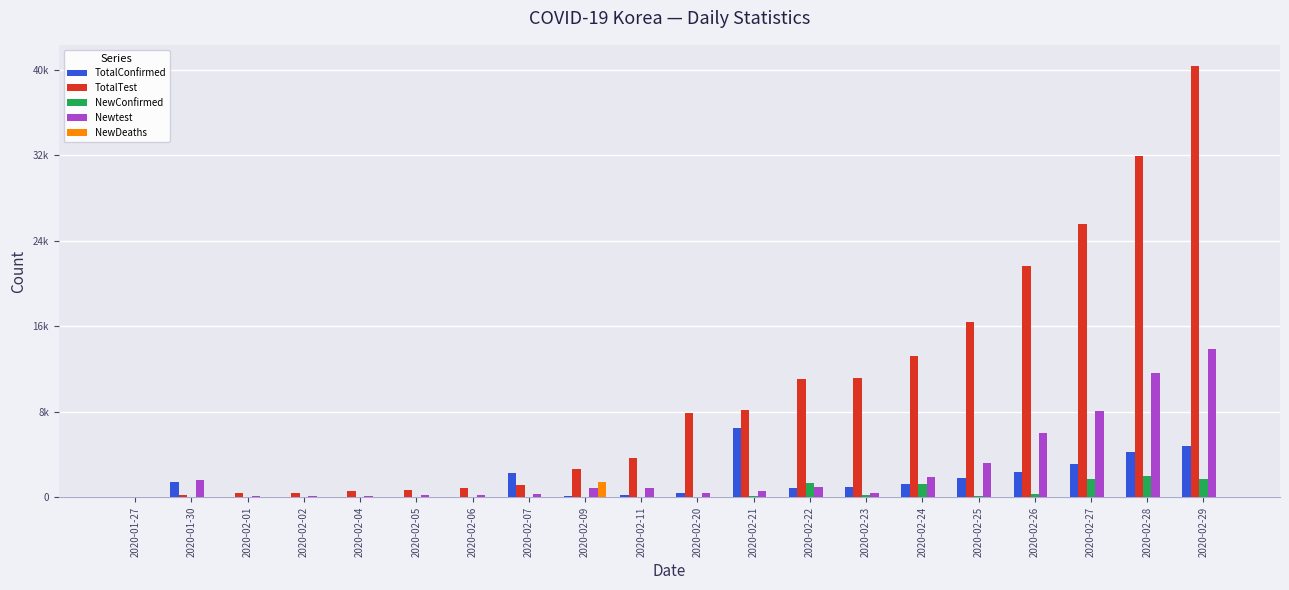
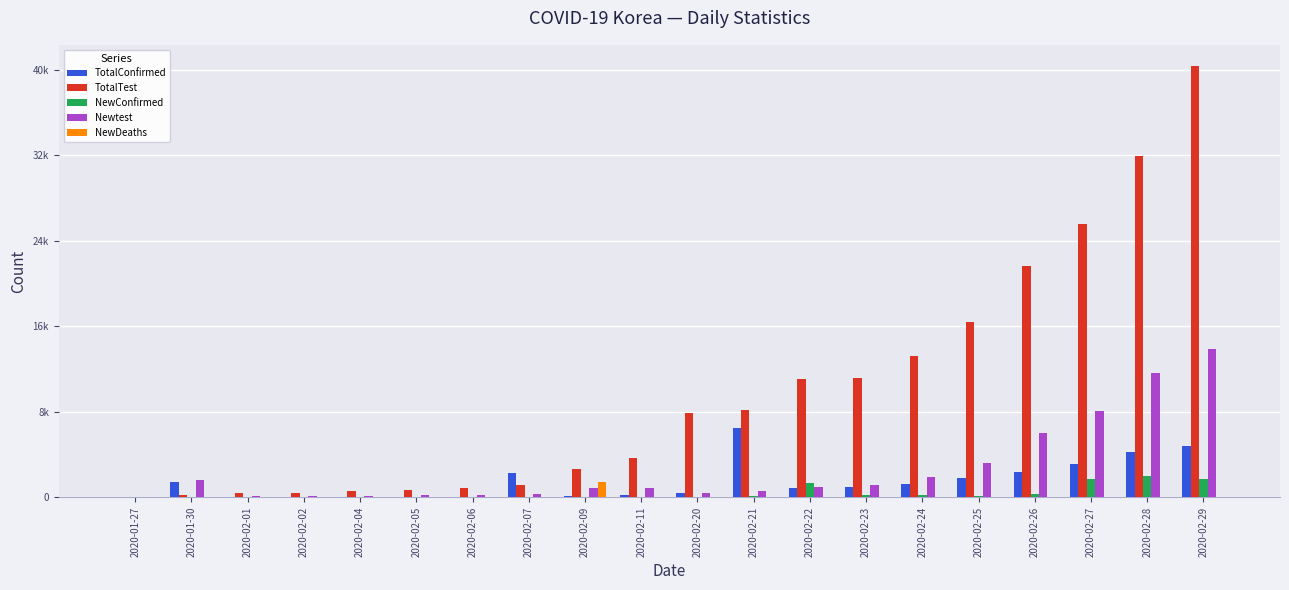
Newtest, 2020-02-23: 400 -> 1100
NewConfirmed, 2020-02-24: 1300 -> 200
